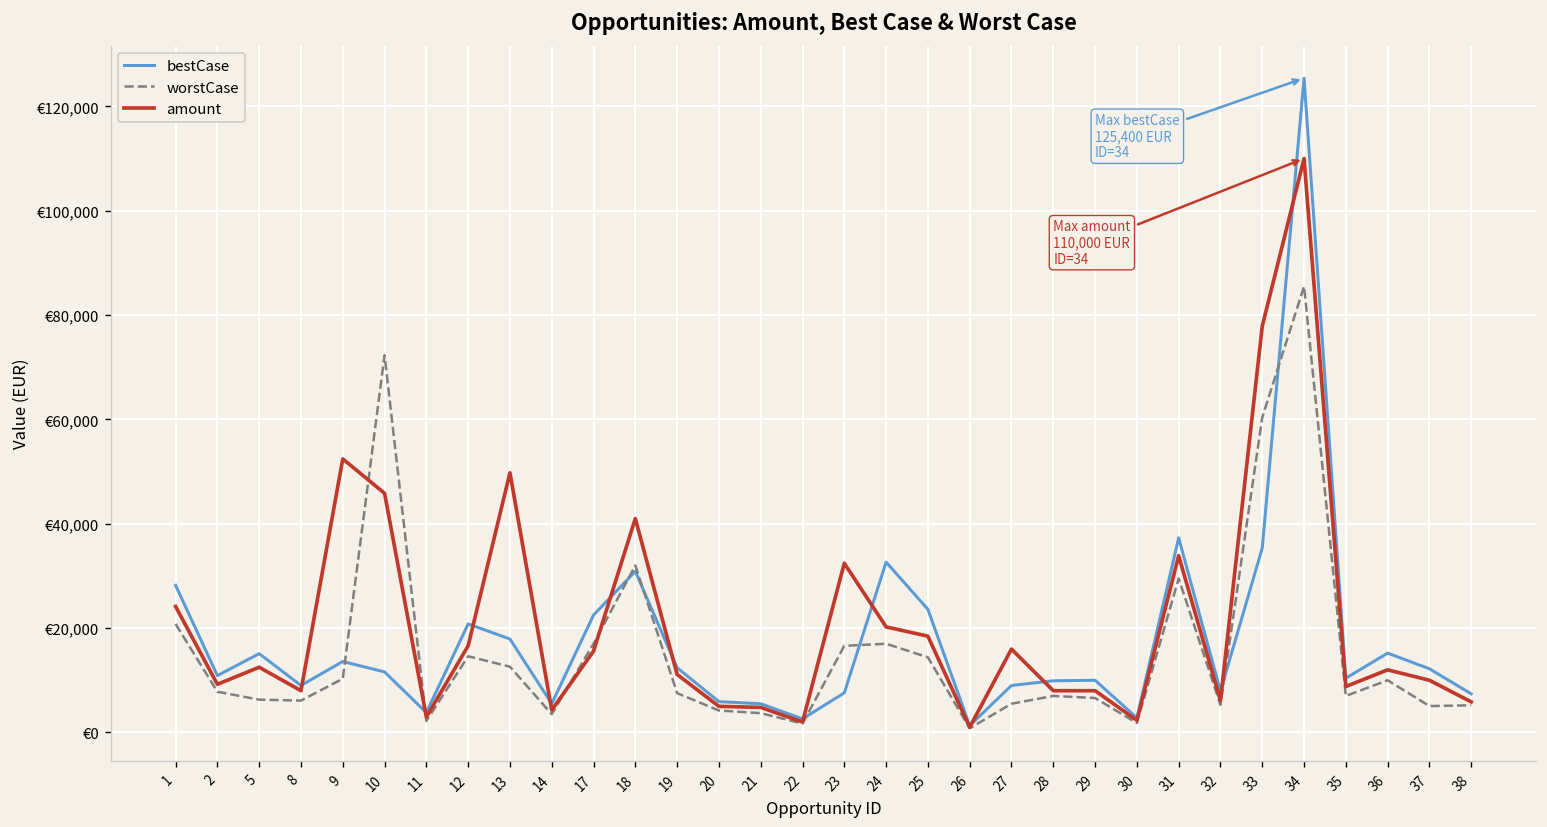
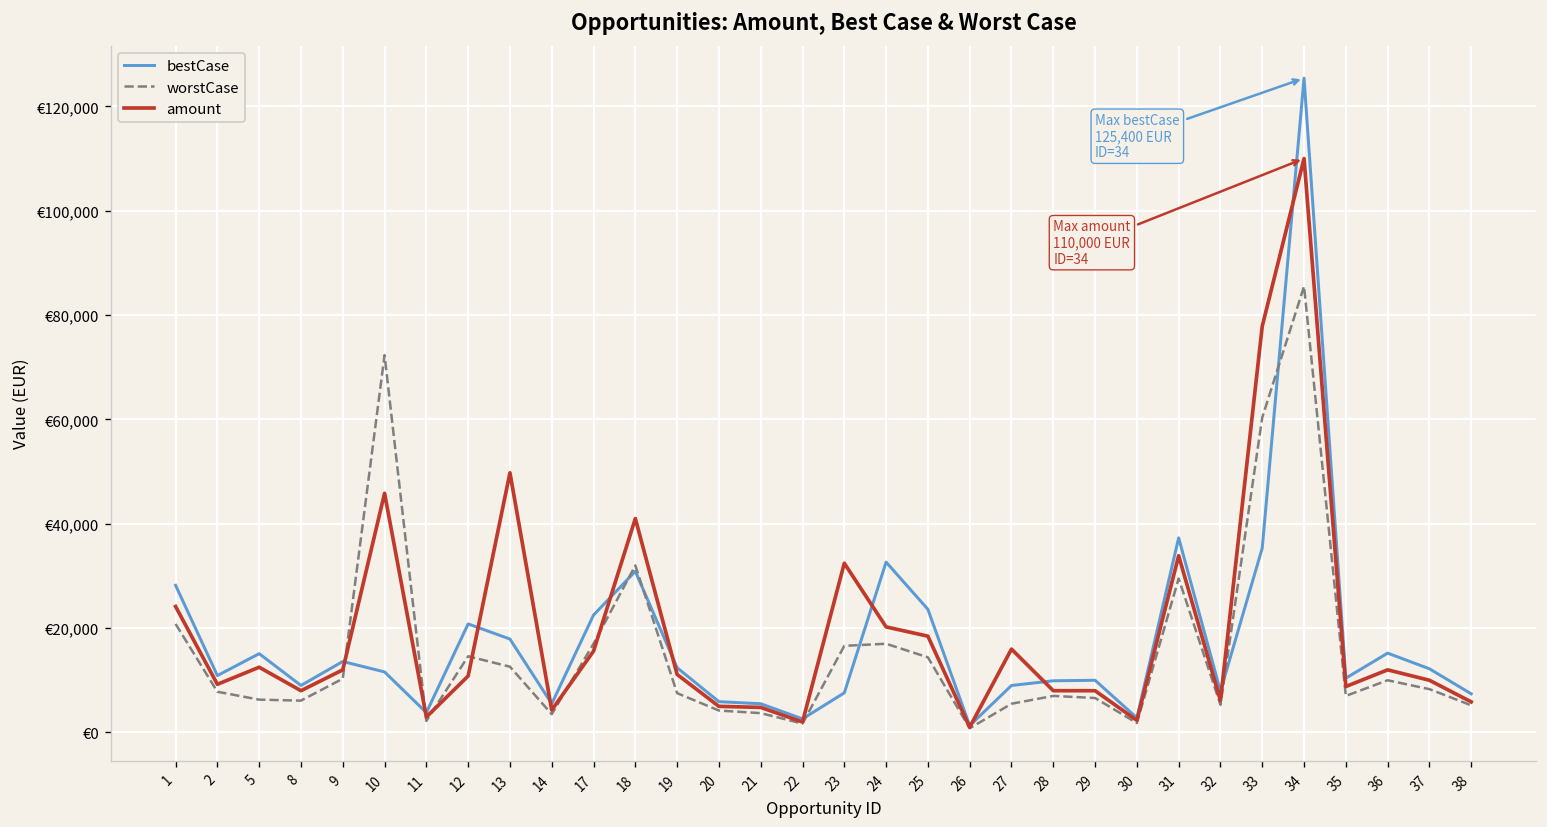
amount, 9: €52,000 -> €12,000
amount, 12: €17,000 -> €11,000
worstCase, 37: €5,000 -> €8,000
